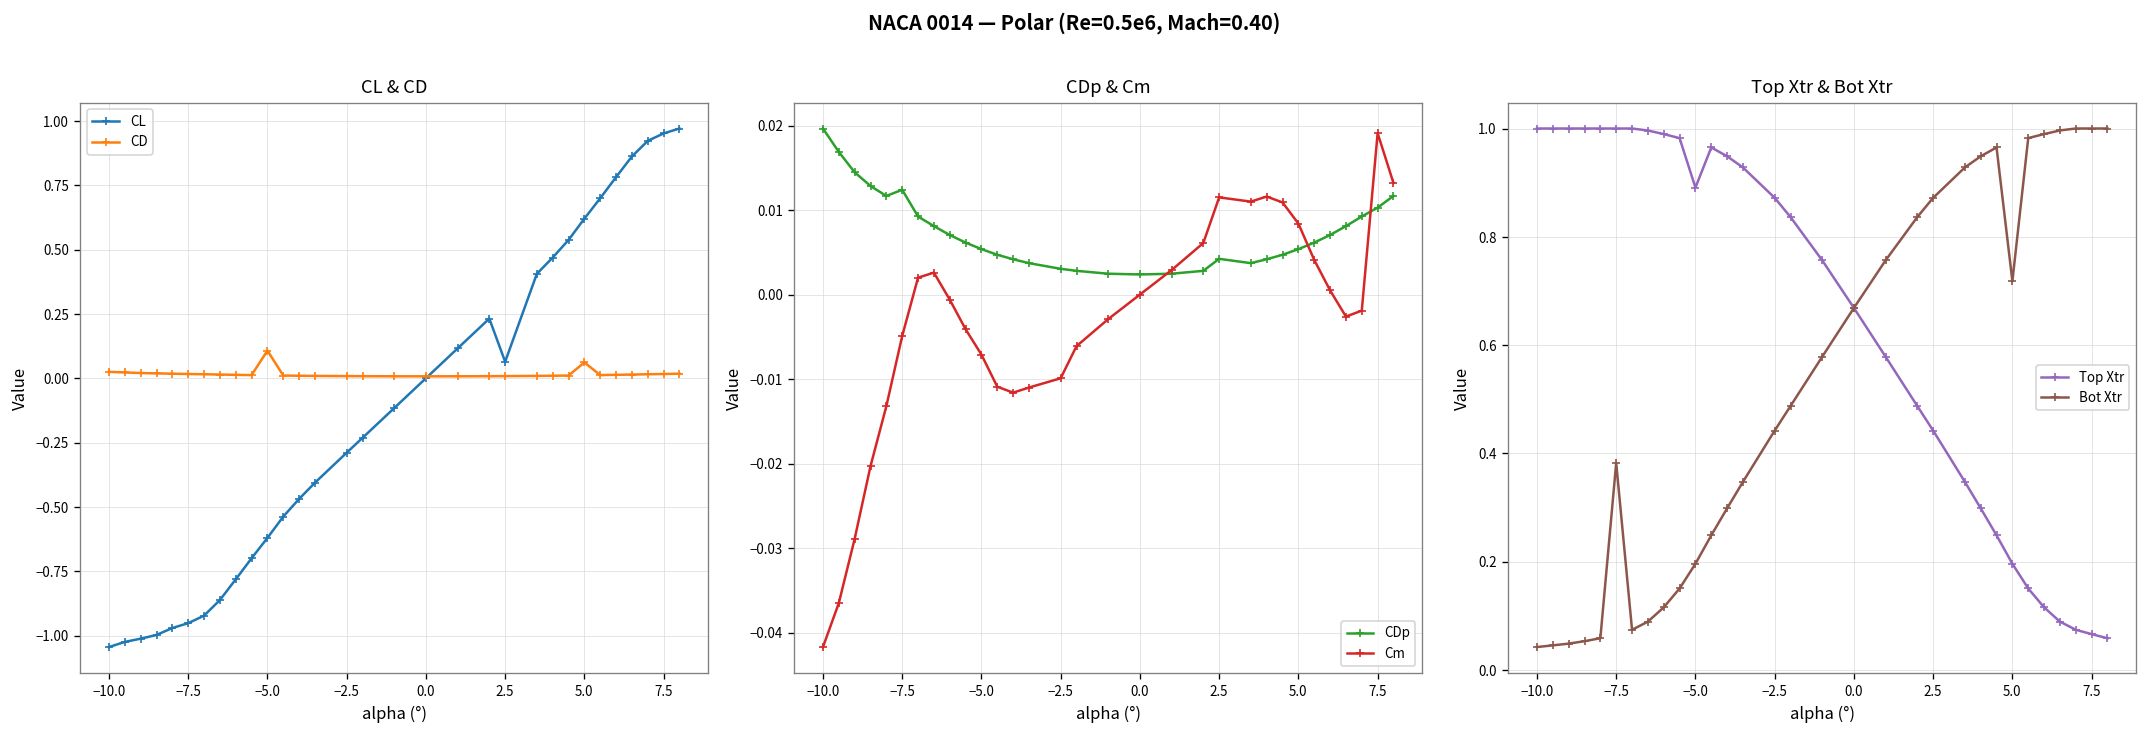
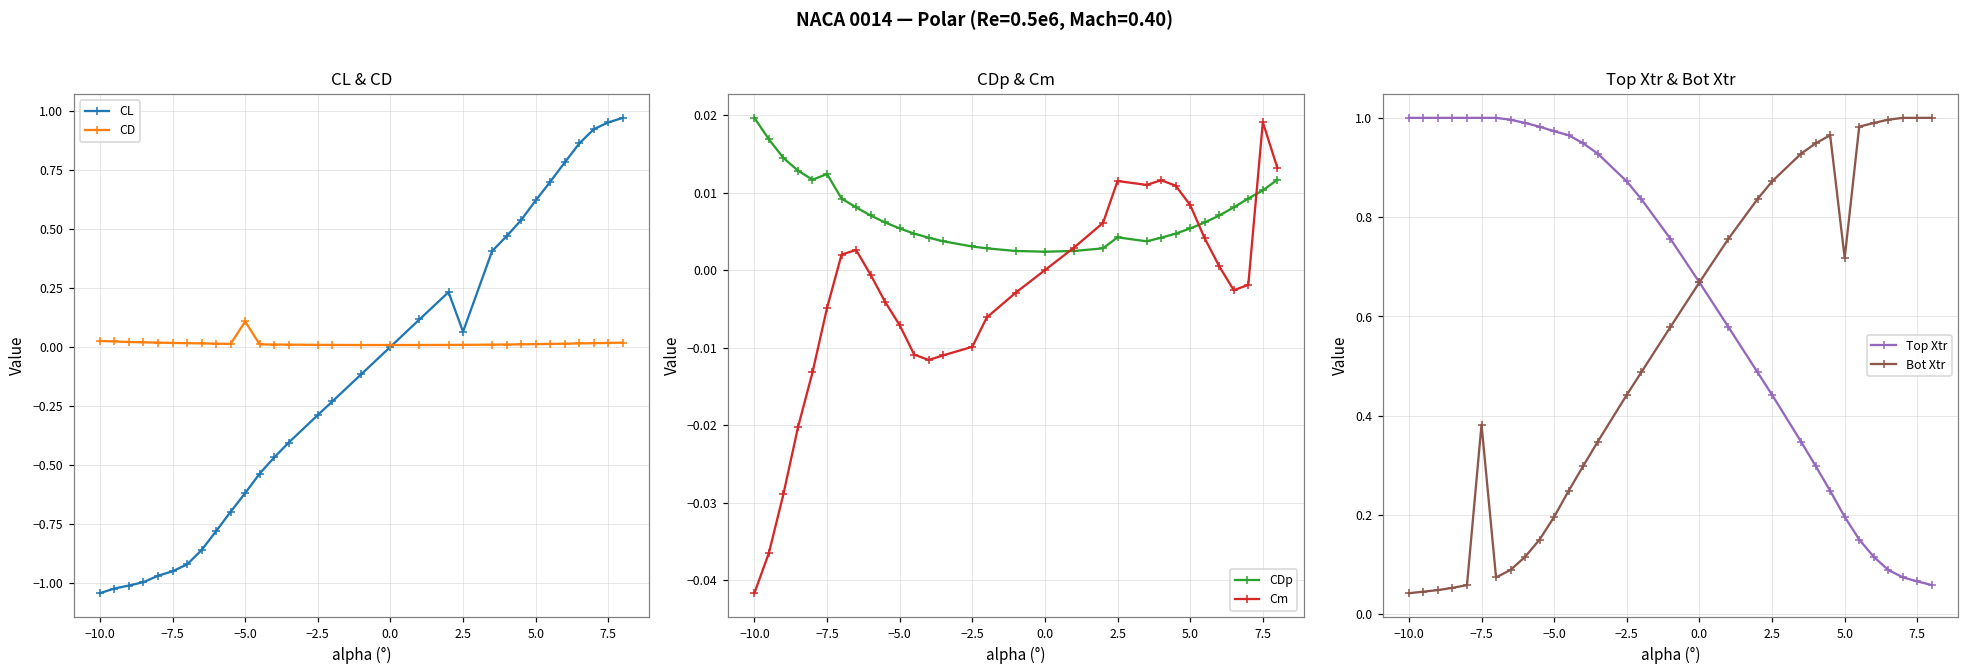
CL & CD, CD, 5.0: 0.06 -> 0.01
Top Xtr & Bot Xtr, Top Xtr, −5.0: 0.89 -> 0.97
